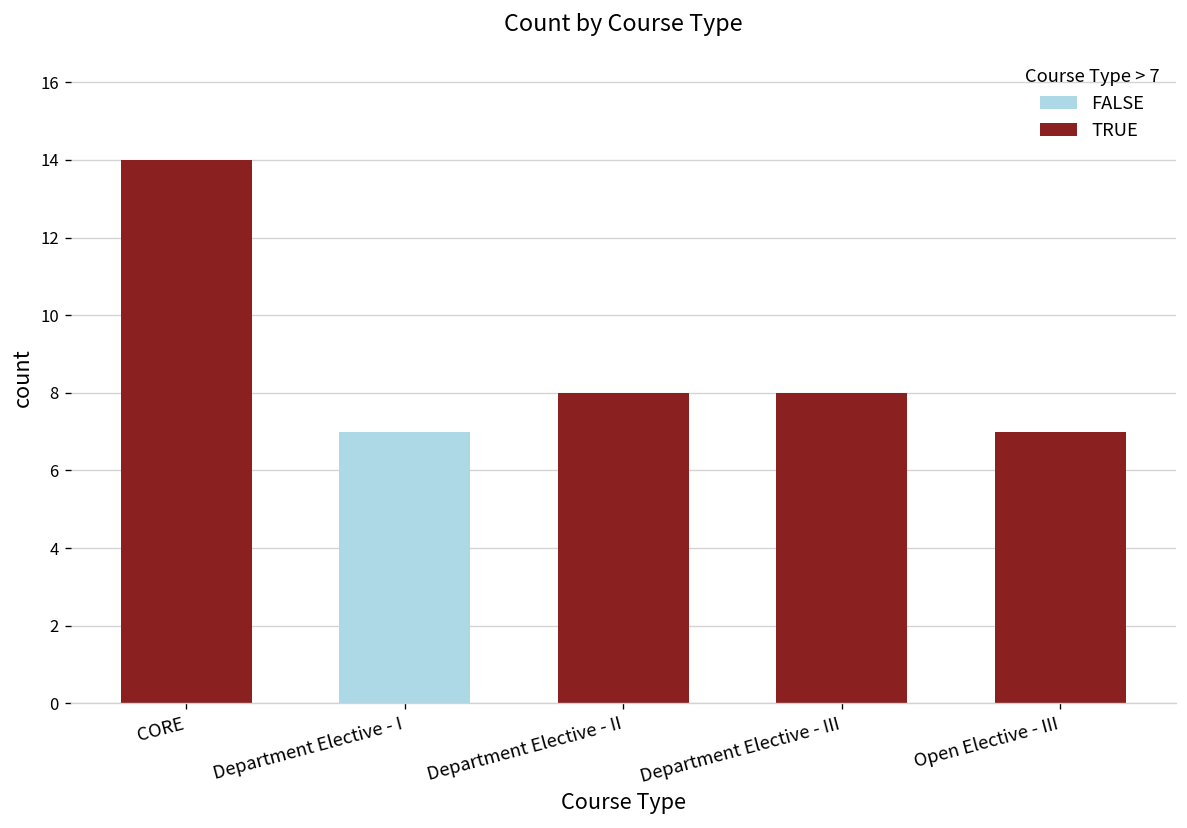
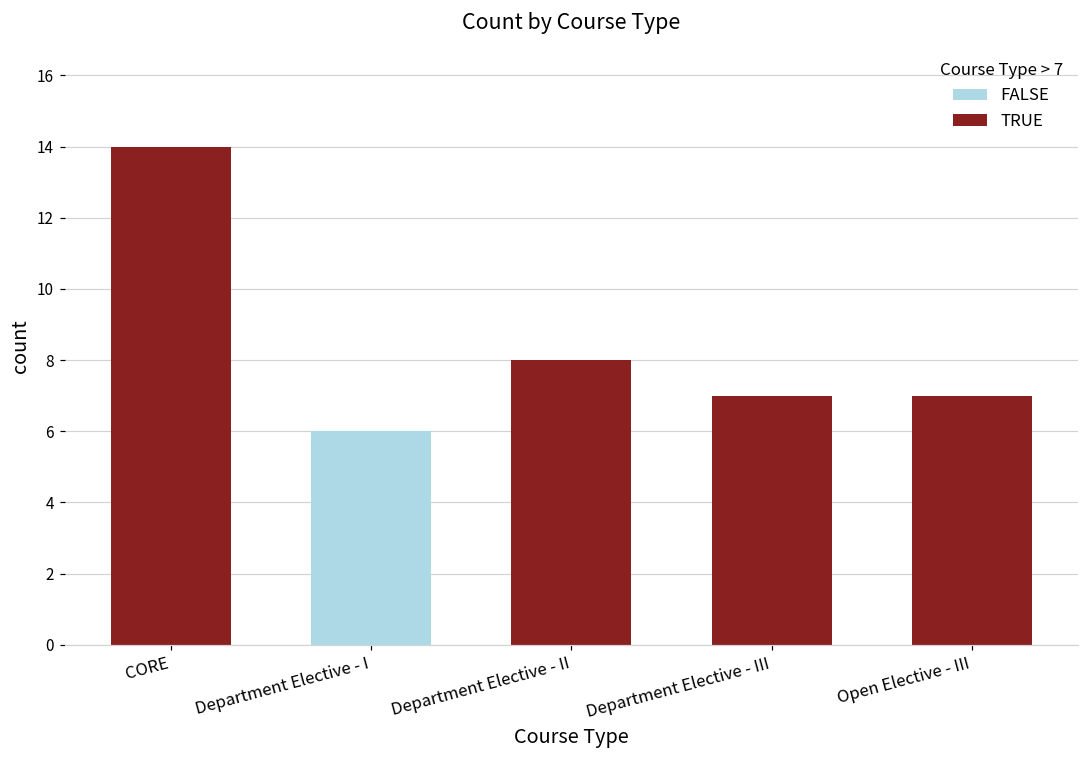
Department Elective - I: 7 -> 6
Department Elective - III: 8 -> 7
